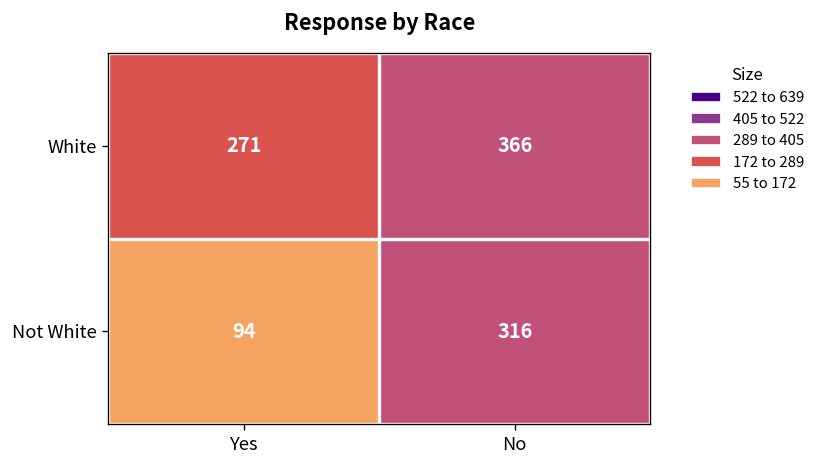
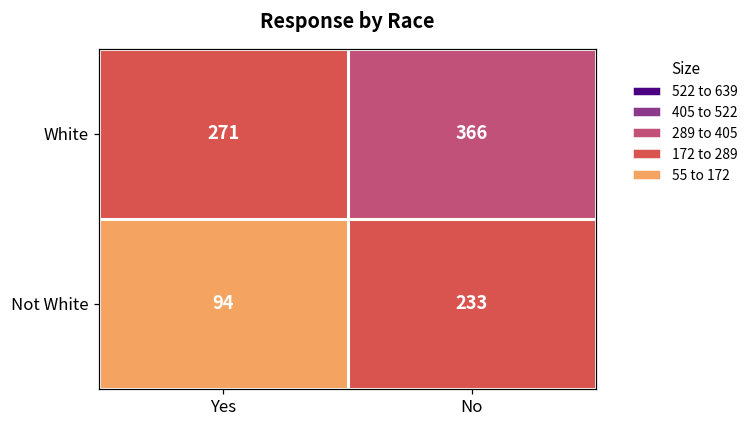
Not White, No: 316 -> 233
